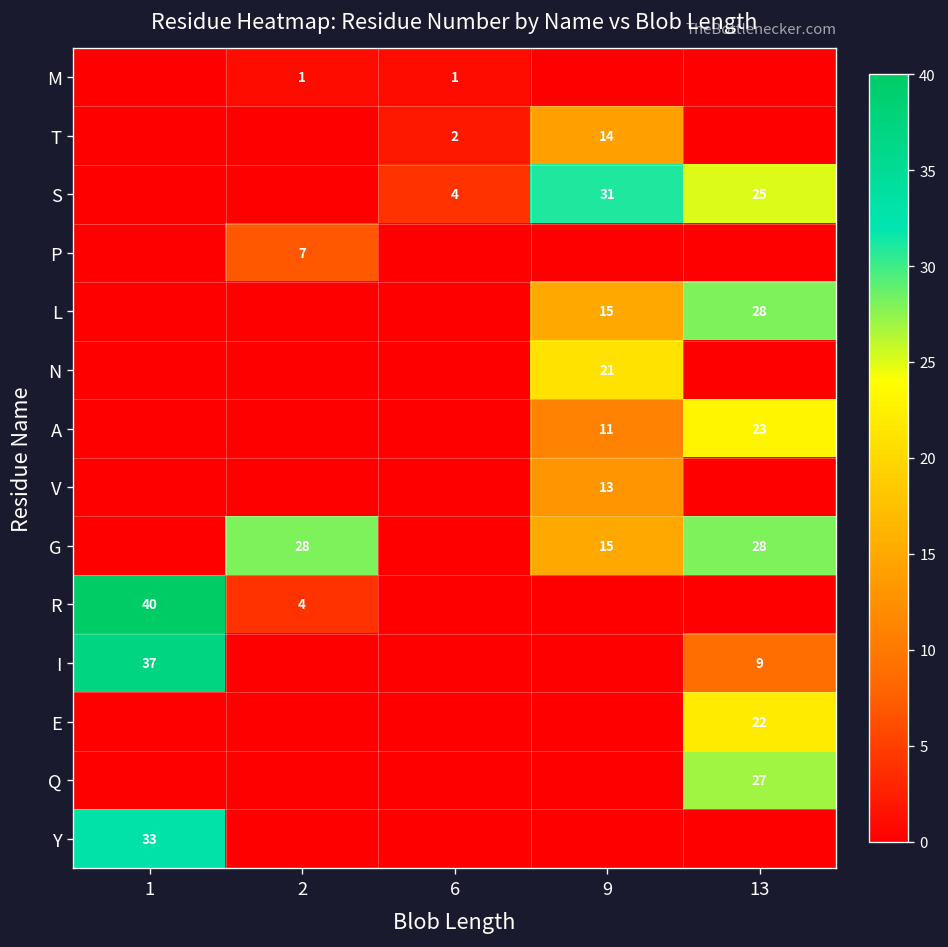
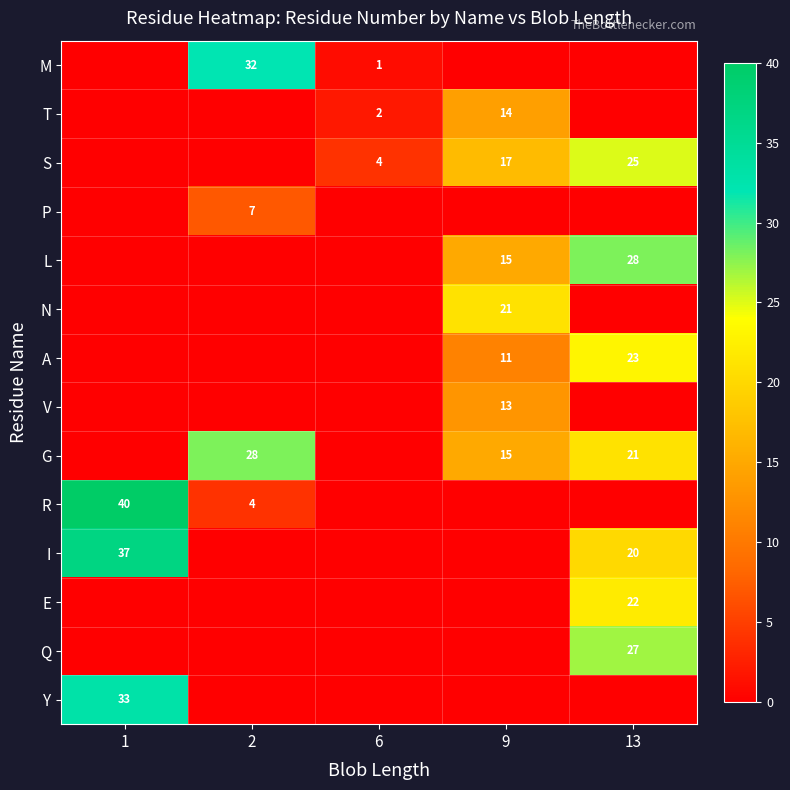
M, 2: 1 -> 32
S, 9: 31 -> 17
G, 13: 28 -> 21
I, 13: 9 -> 20
